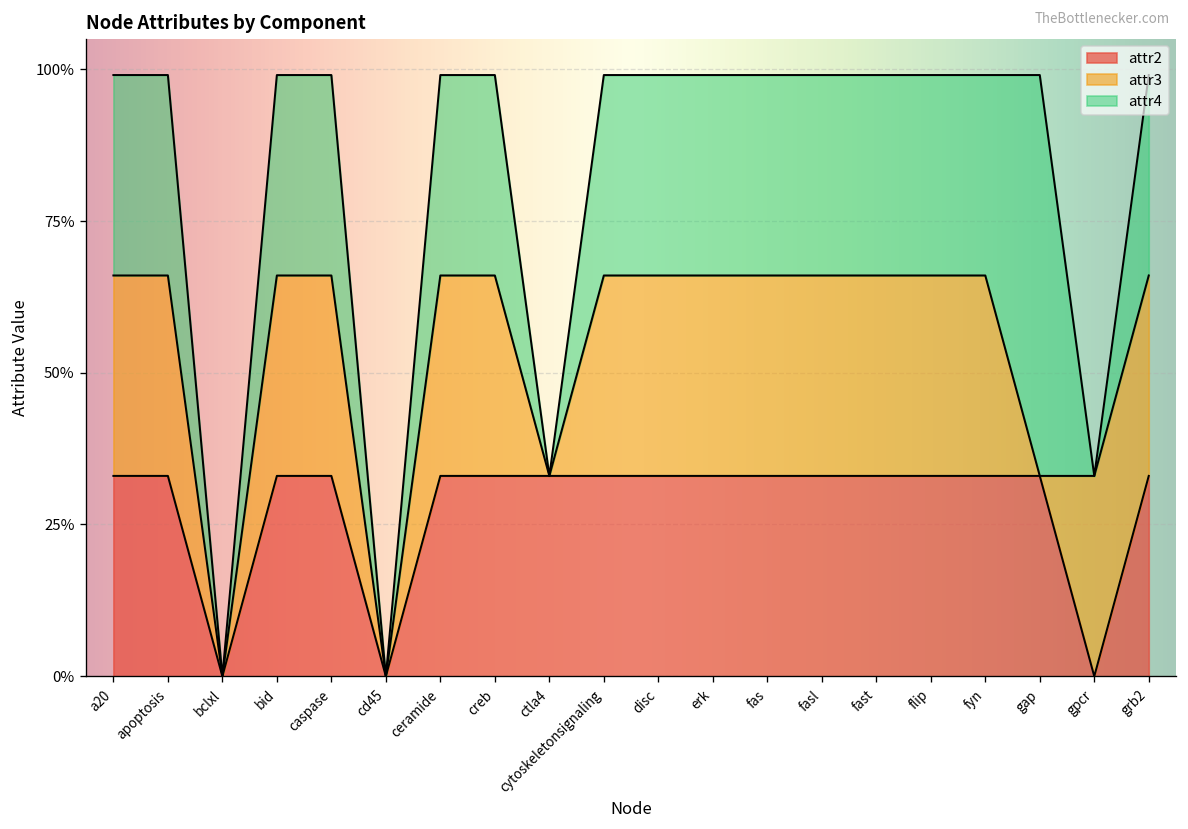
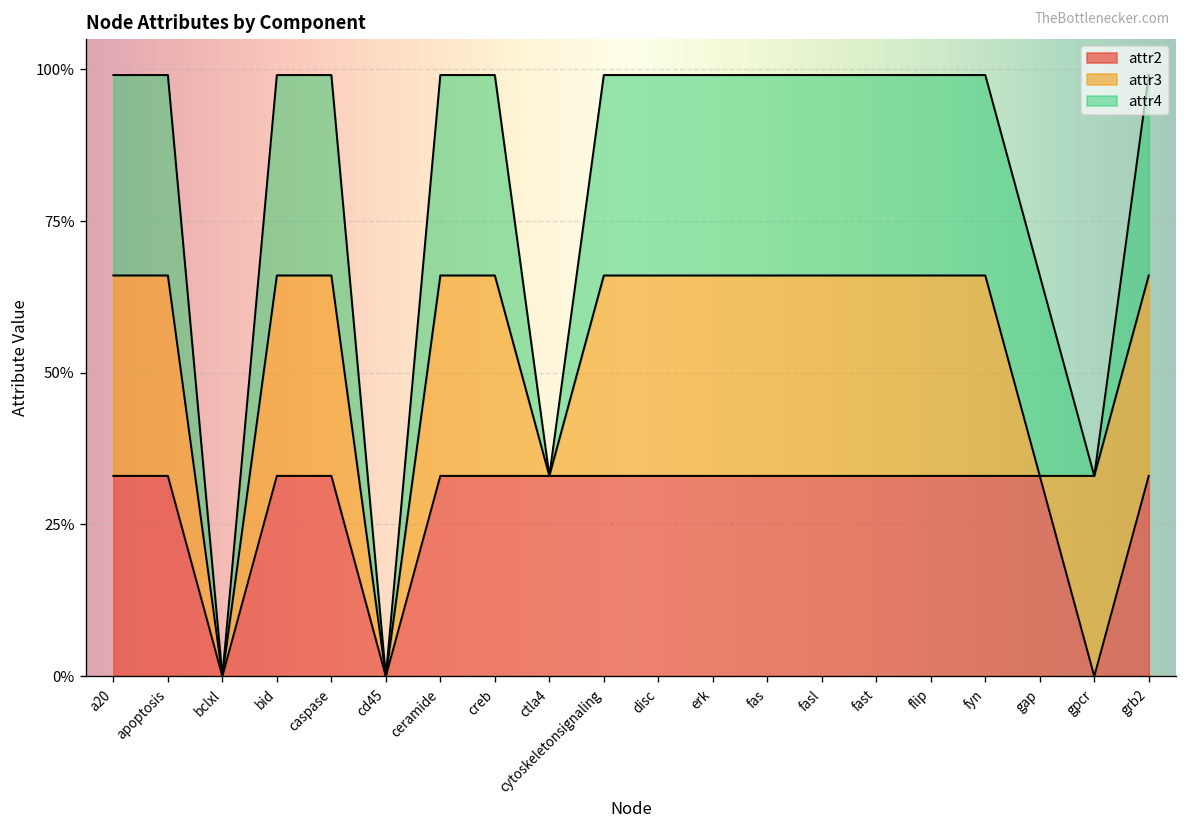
attr4, gap: 66% -> 33%
